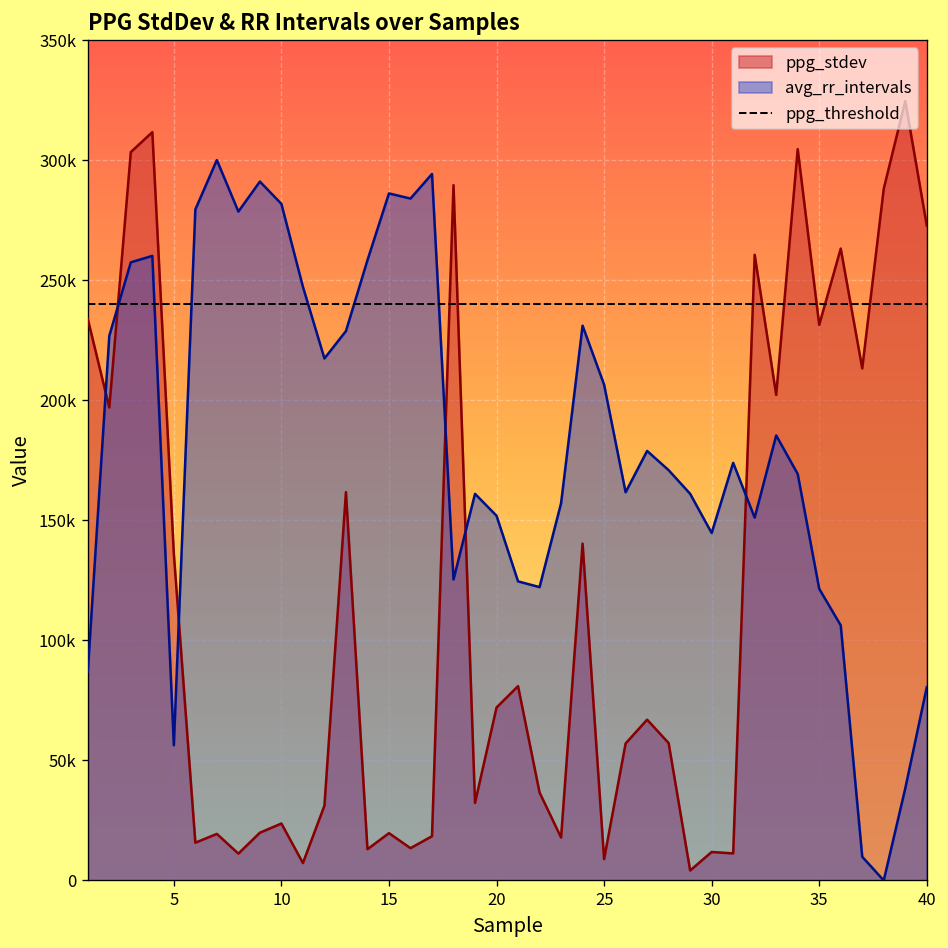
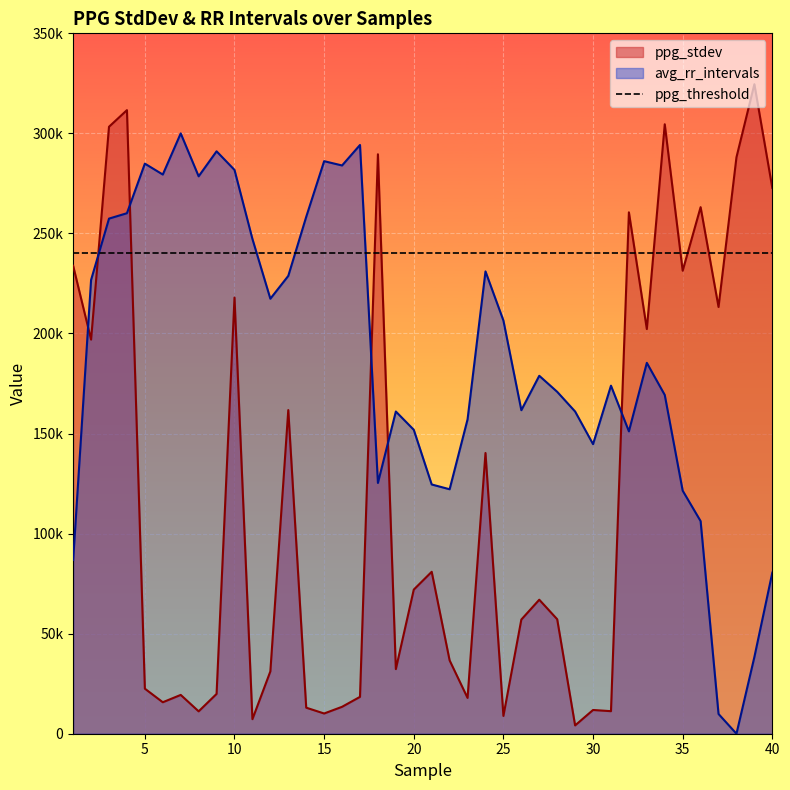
ppg_stdev, 5: 136000 -> 23000
avg_rr_intervals, 5: 56000 -> 285000
ppg_stdev, 10: 24000 -> 218000
ppg_stdev, 15: 20000 -> 10000
